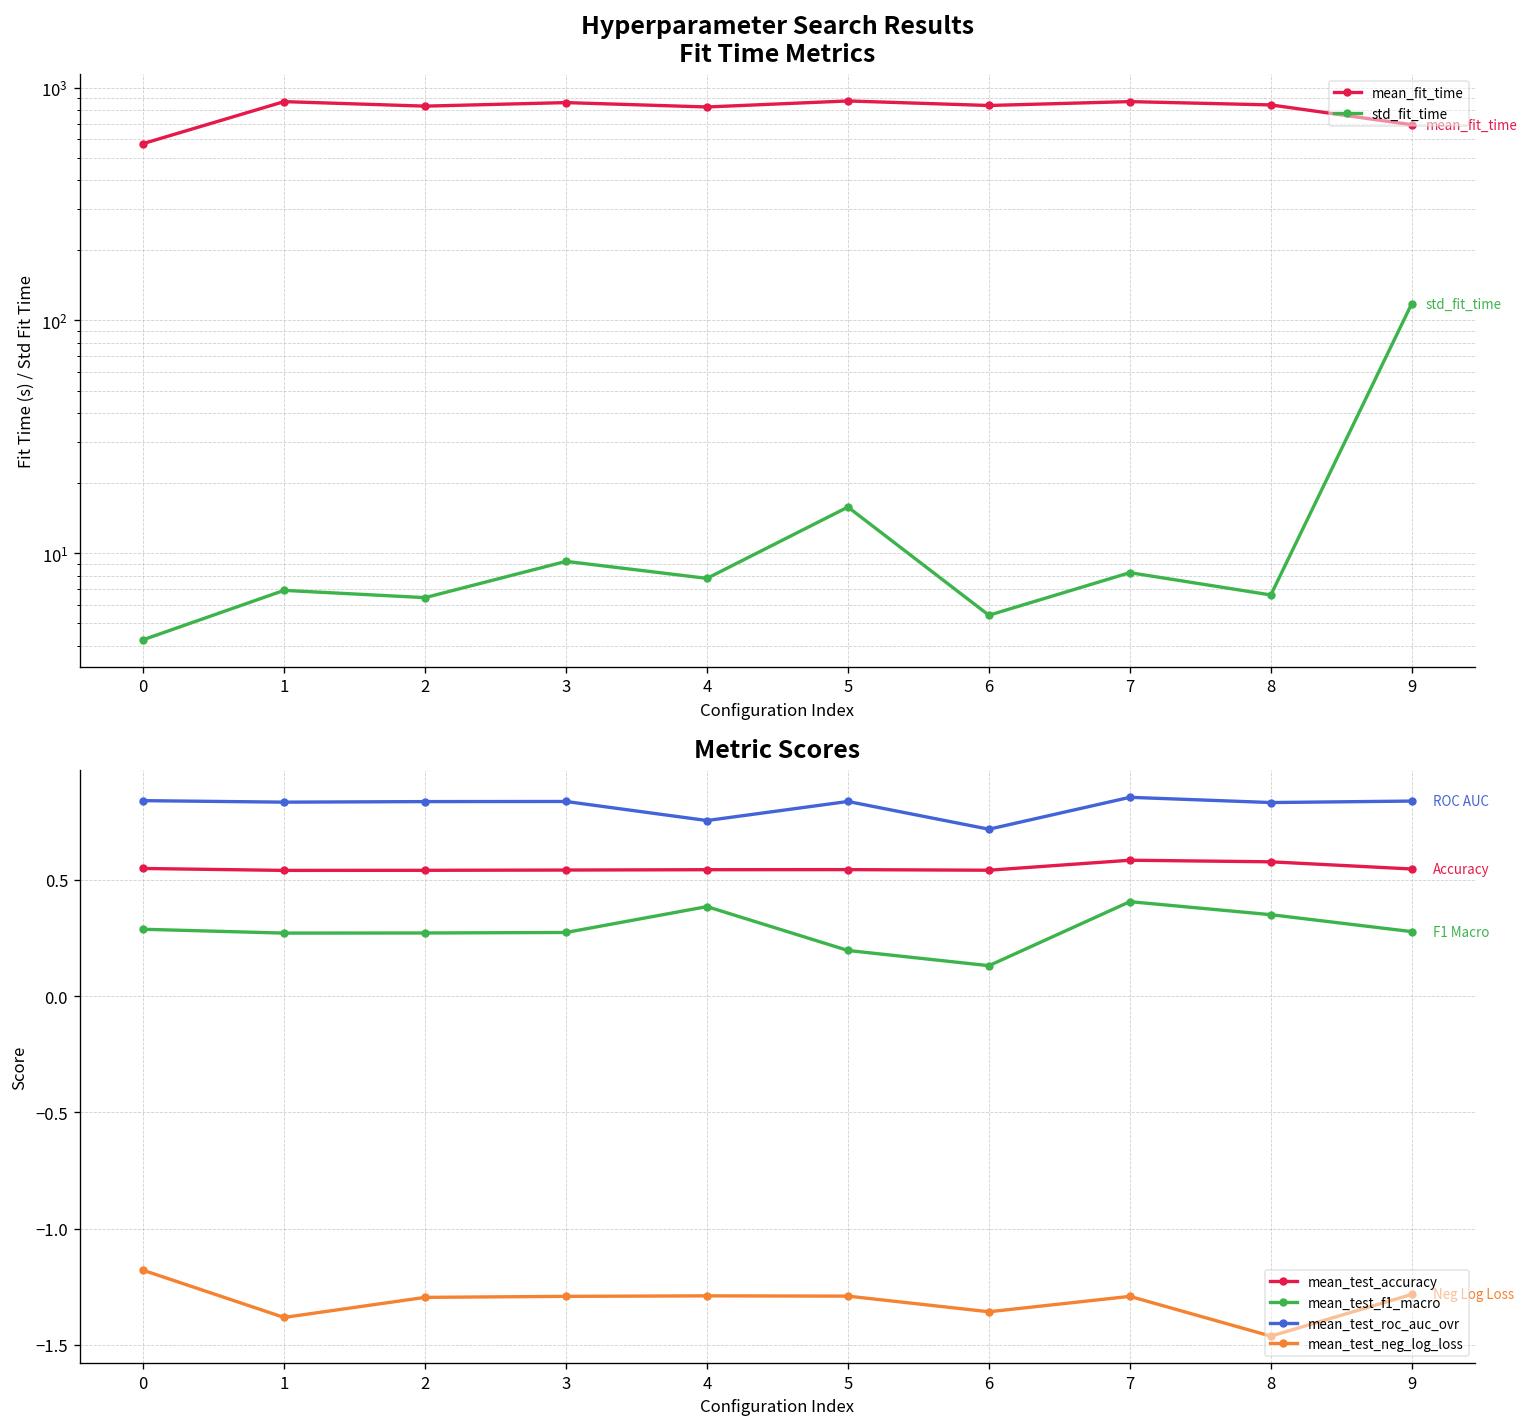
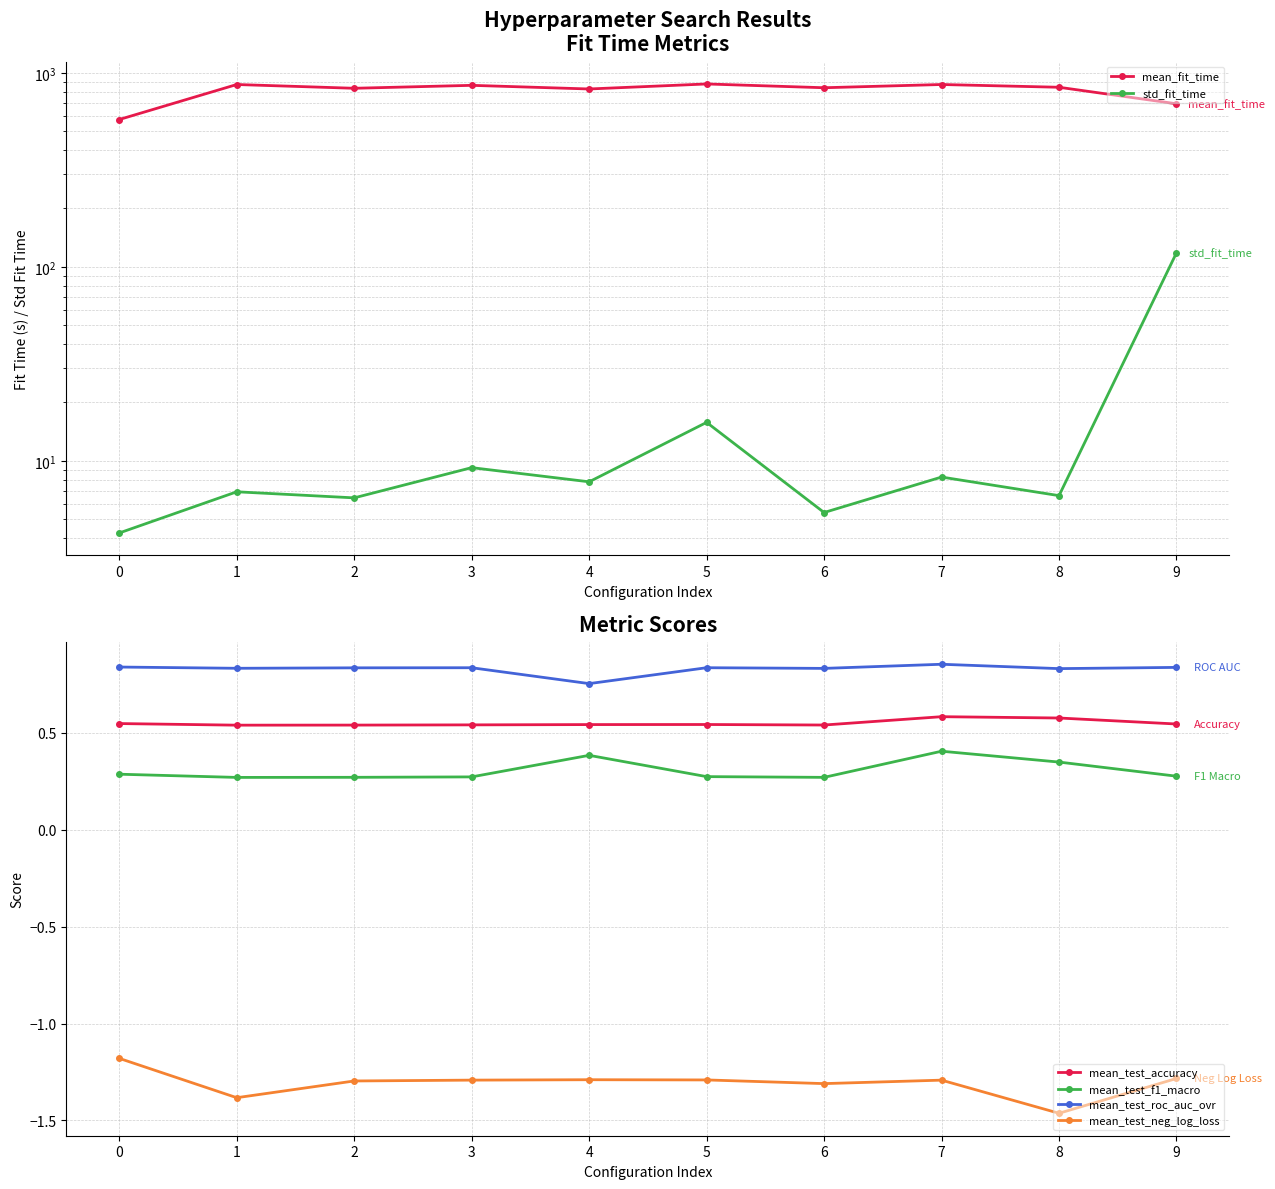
Metric Scores, mean_test_f1_macro, 5: 0.20 -> 0.27
Metric Scores, mean_test_f1_macro, 6: 0.13 -> 0.27
Metric Scores, mean_test_roc_auc_ovr, 6: 0.72 -> 0.83
Metric Scores, mean_test_neg_log_loss, 6: -1.36 -> -1.31
